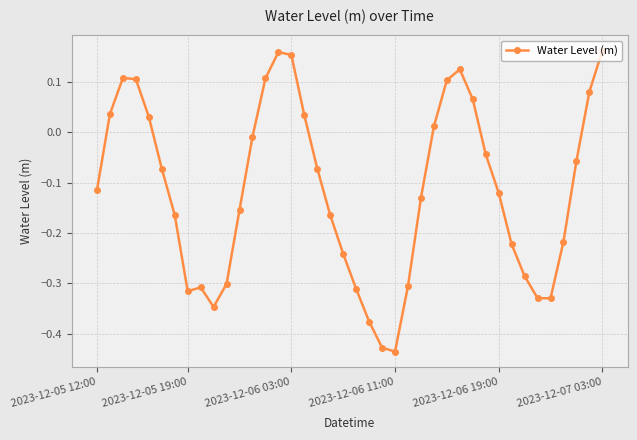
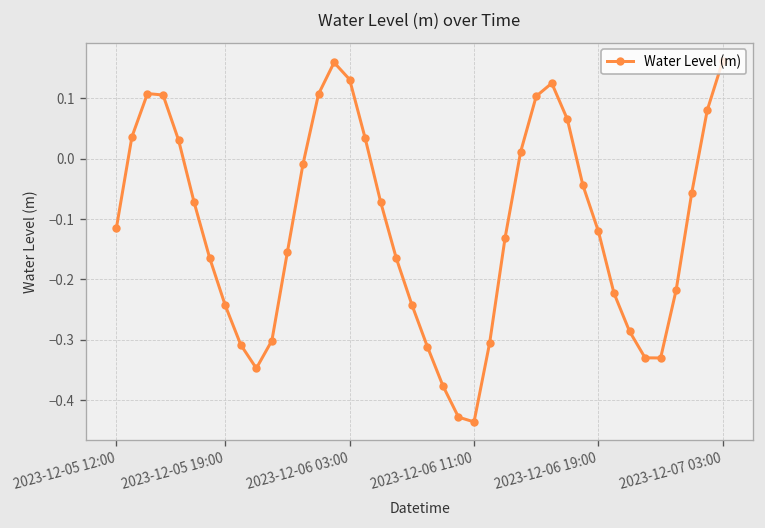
2023-12-05 19:00: -0.32 -> -0.24
2023-12-06 03:00: 0.15 -> 0.13
